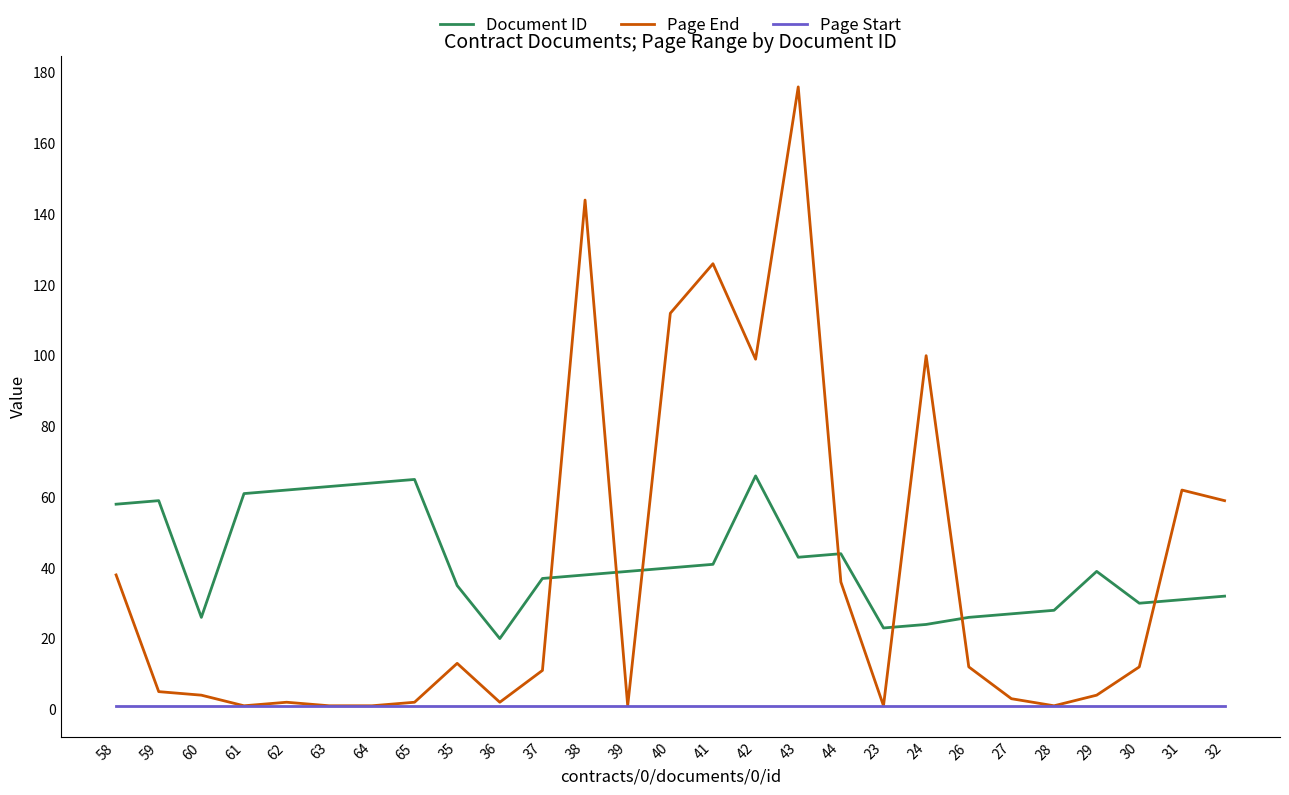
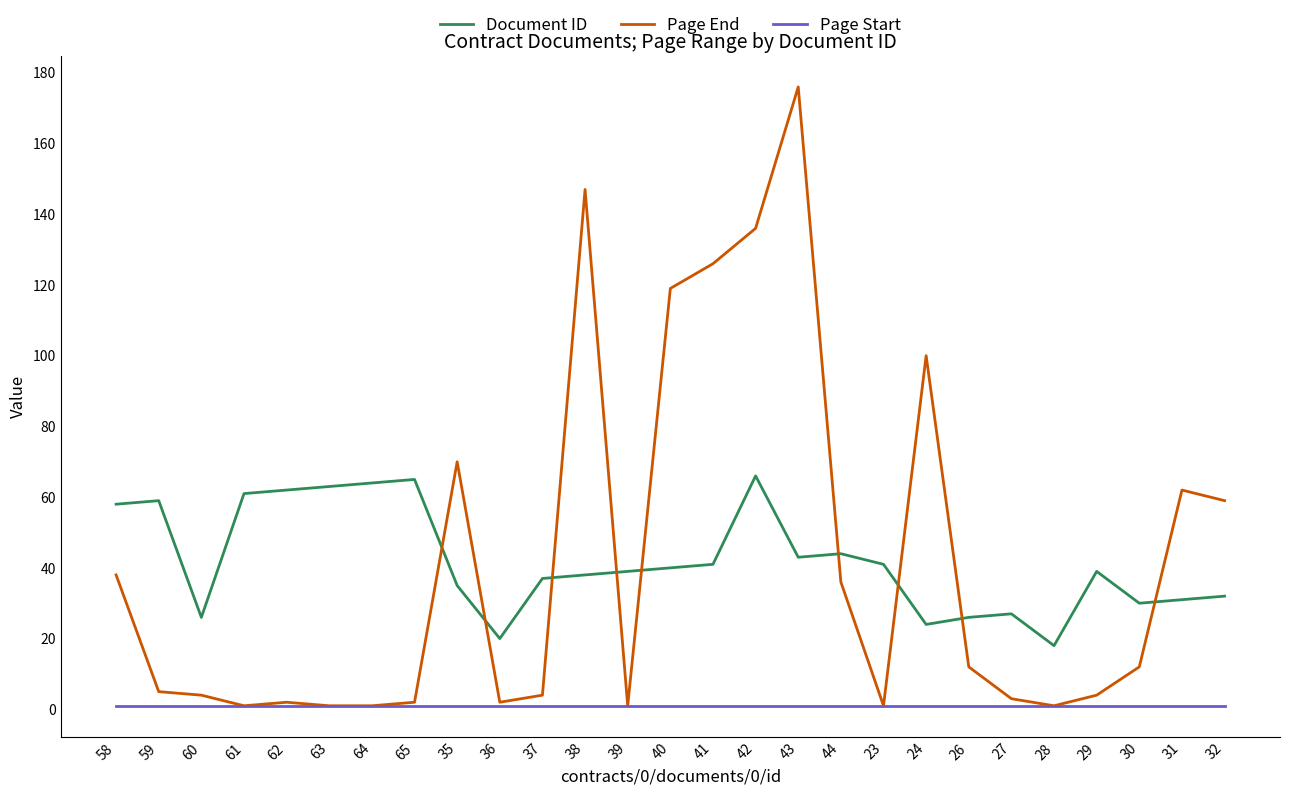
Page End, 35: 13 -> 70
Page End, 37: 11 -> 4
Page End, 38: 144 -> 147
Page End, 40: 112 -> 119
Page End, 42: 99 -> 136
Document ID, 23: 23 -> 41
Document ID, 28: 28 -> 18
